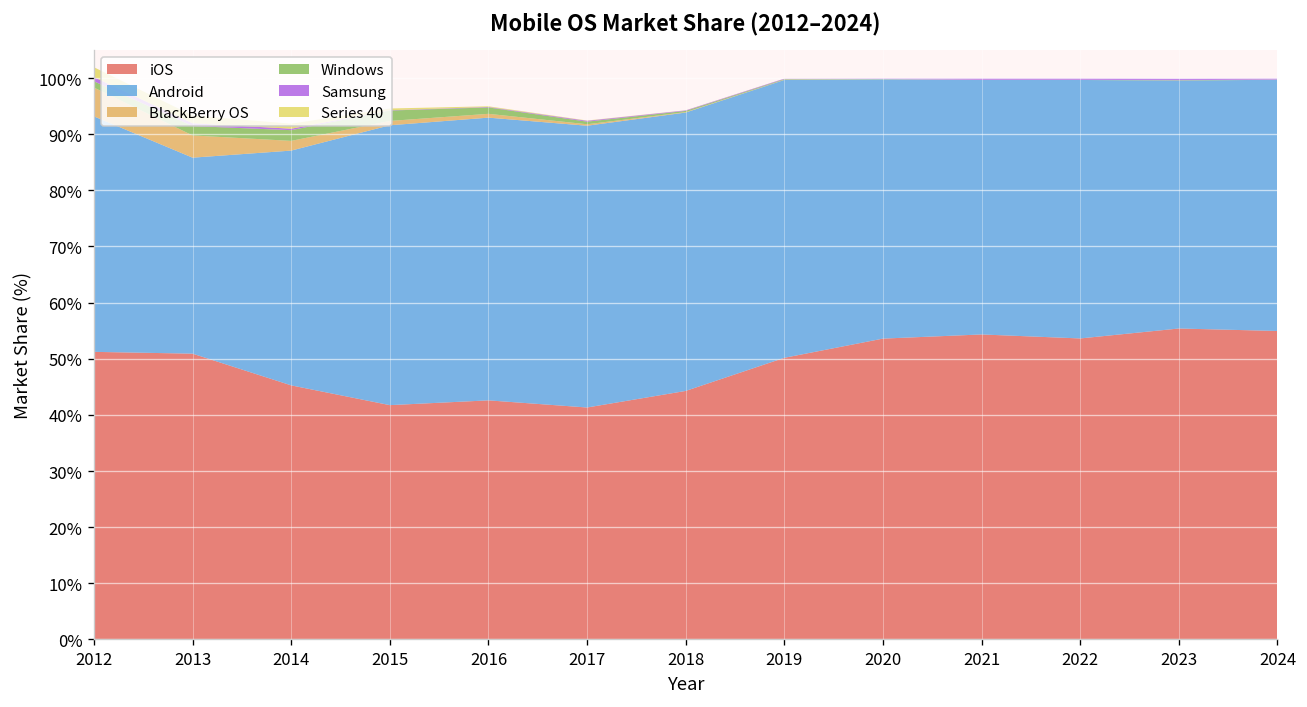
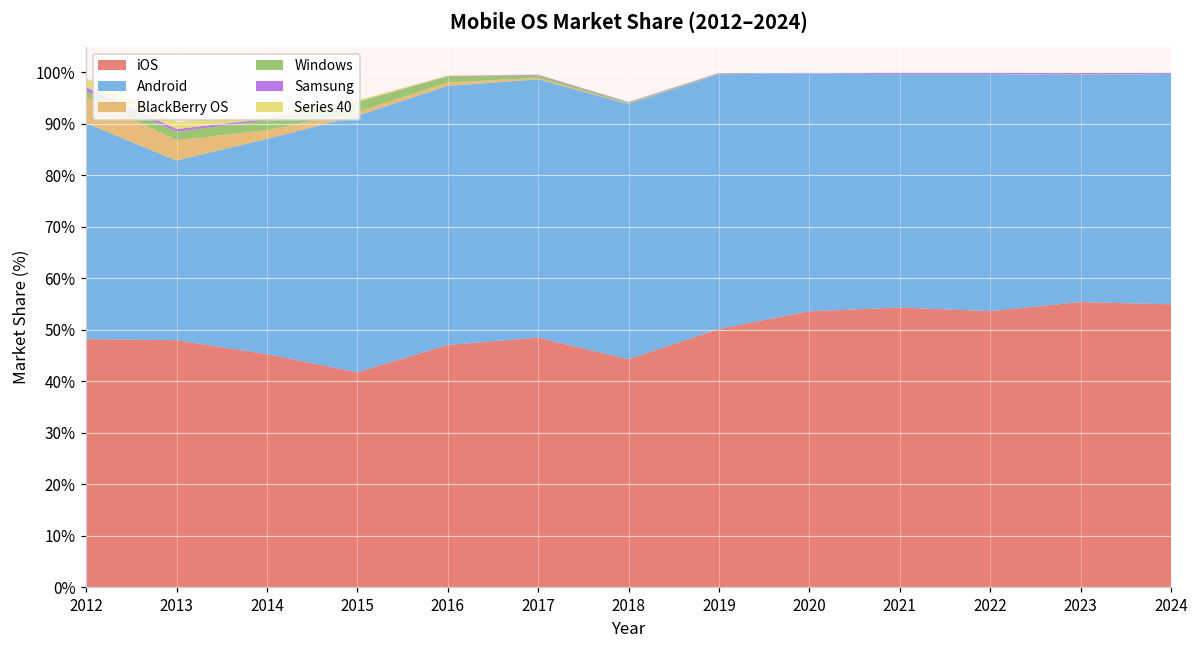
iOS, 2012: 51% -> 48%
iOS, 2013: 51% -> 48%
iOS, 2016: 43% -> 47%
iOS, 2017: 41% -> 48%
